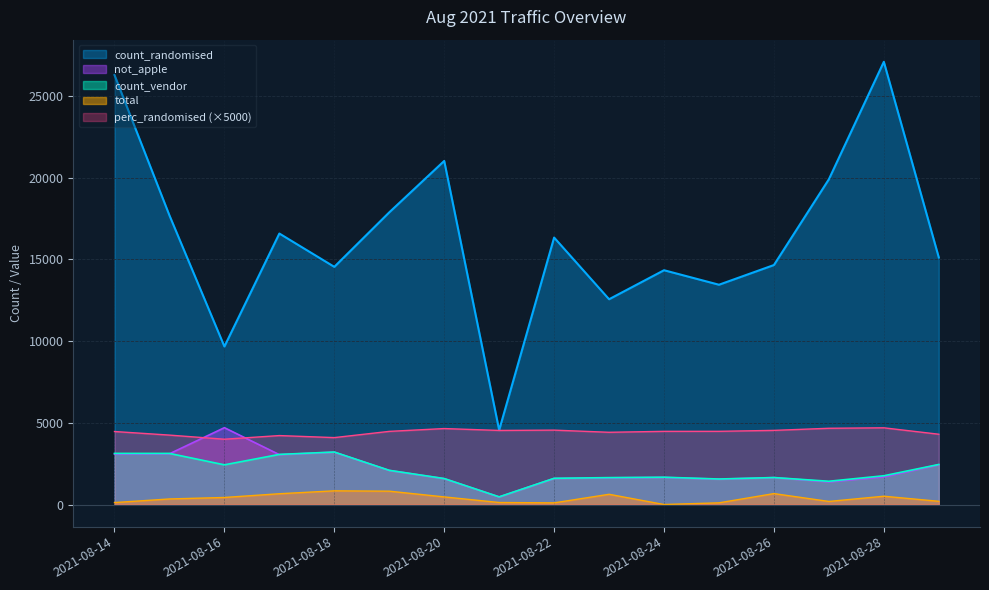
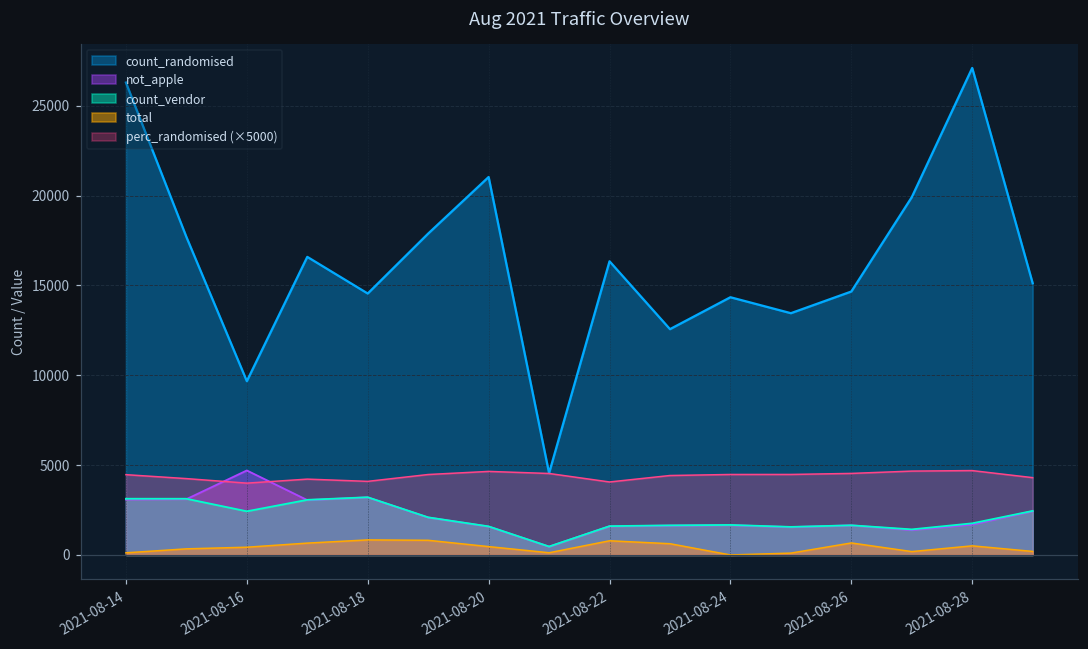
total, 2021-08-22: 100 -> 800
perc_randomised (×5000), 2021-08-22: 4600 -> 4100
